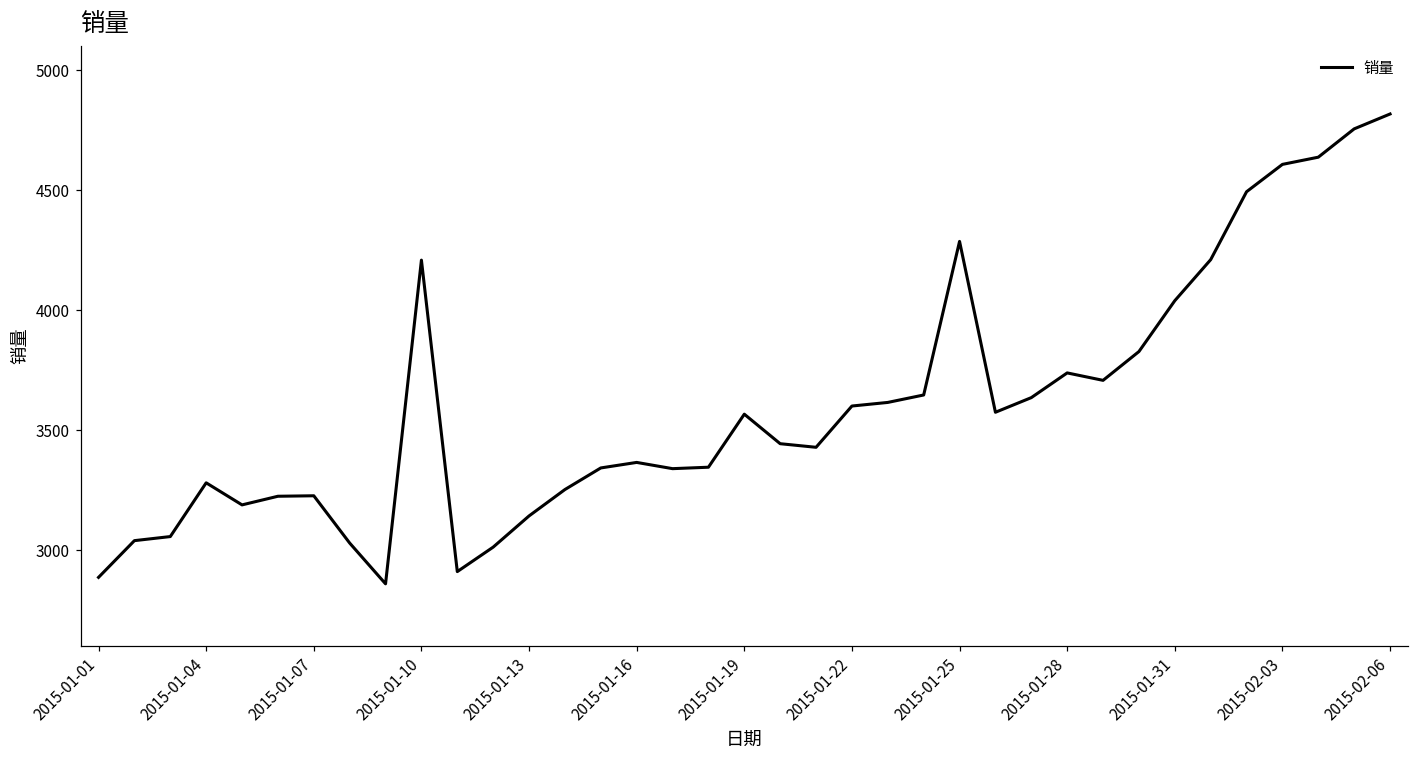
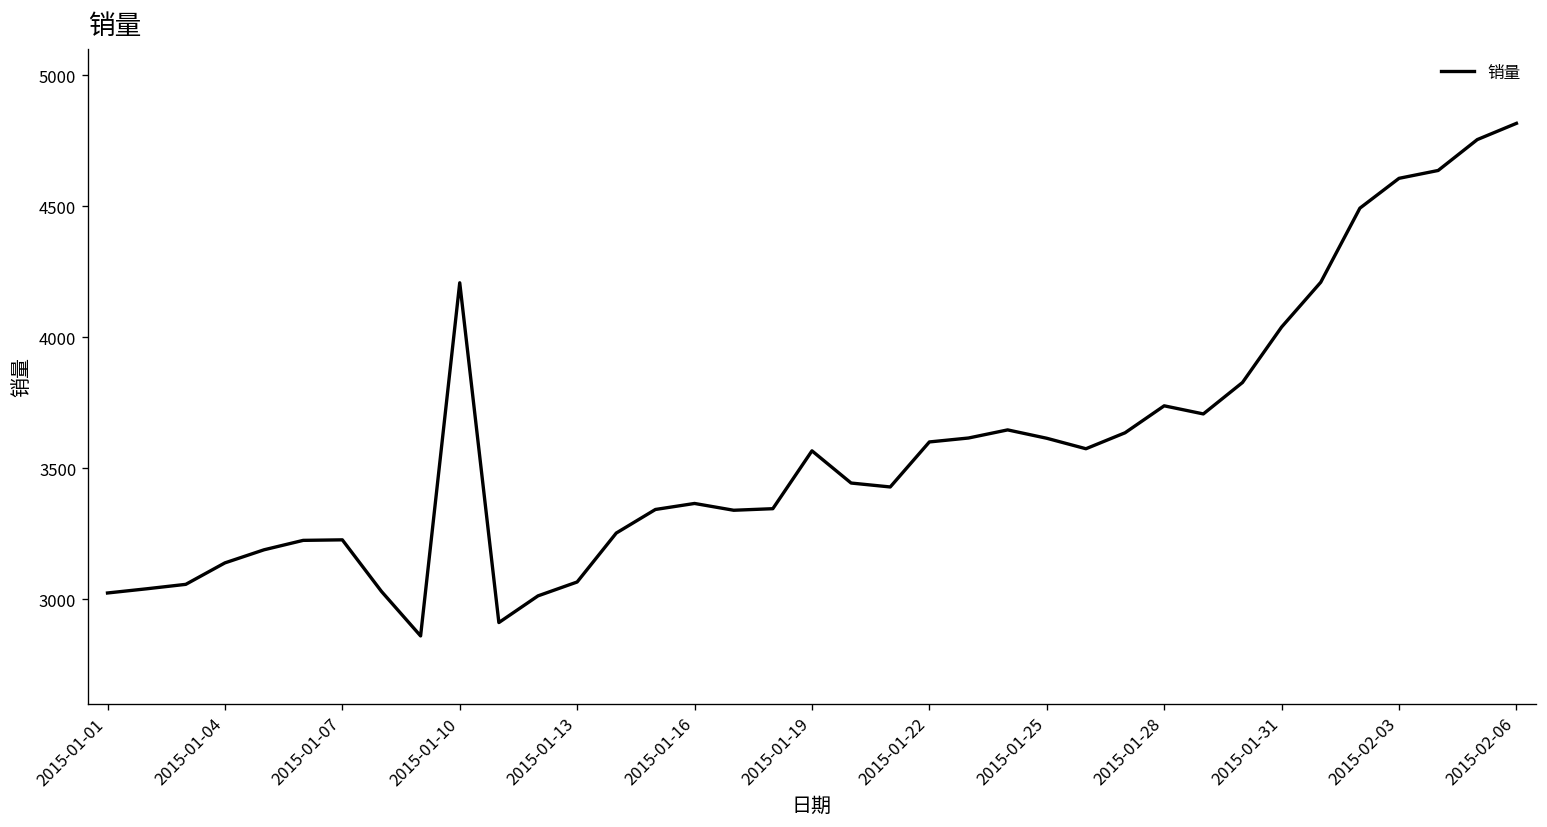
2015-01-01: 2890 -> 3020
2015-01-04: 3280 -> 3140
2015-01-13: 3140 -> 3070
2015-01-25: 4290 -> 3610
